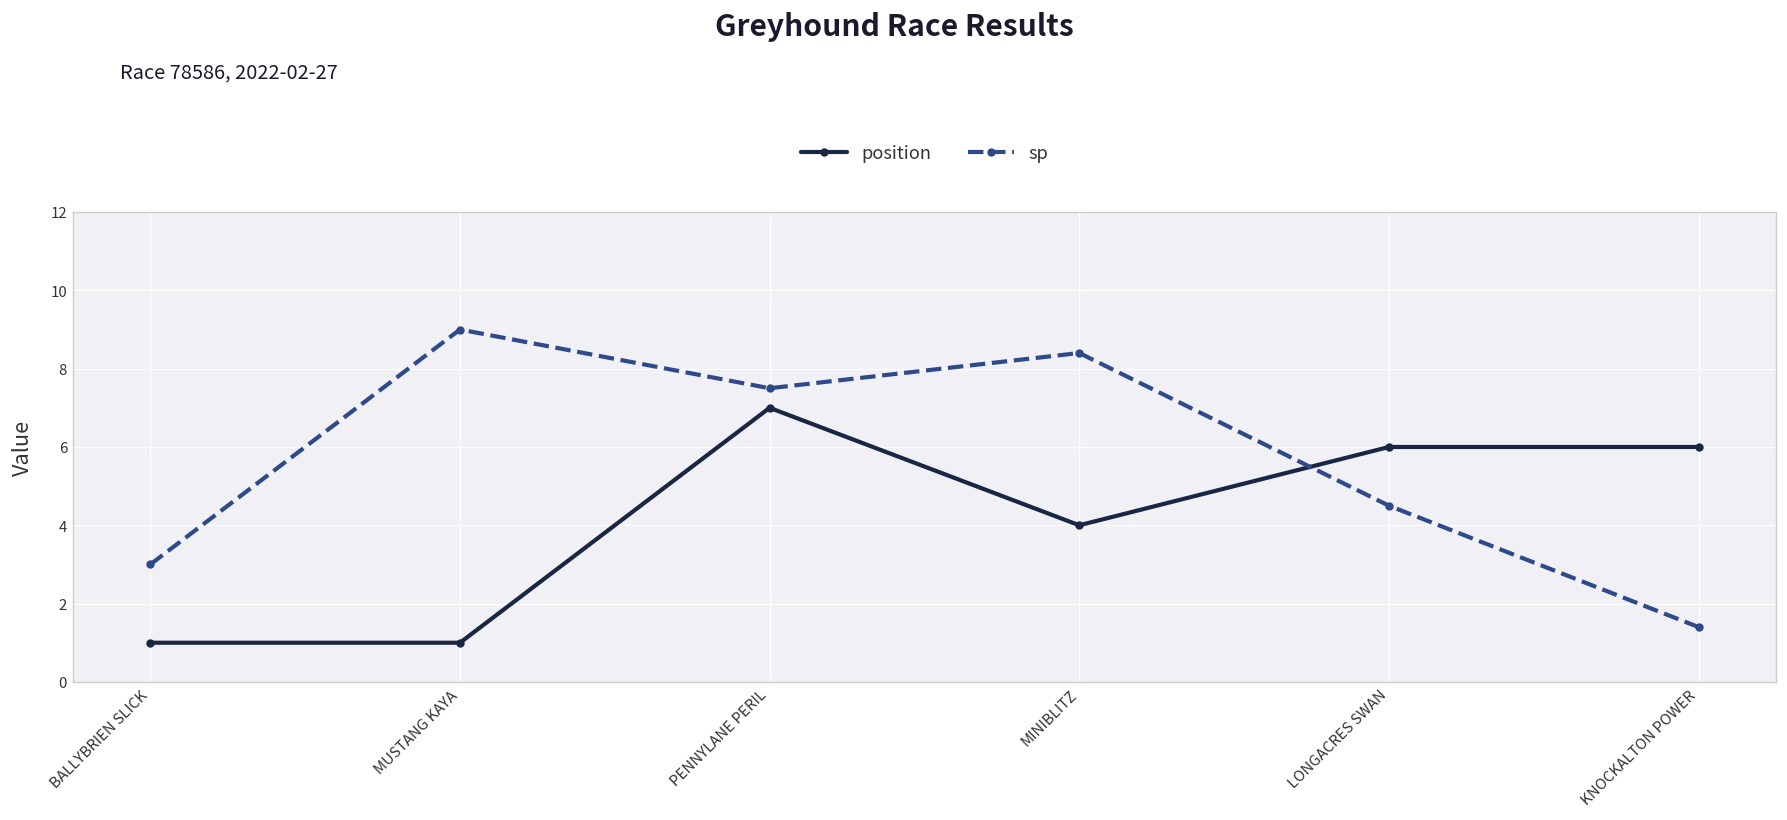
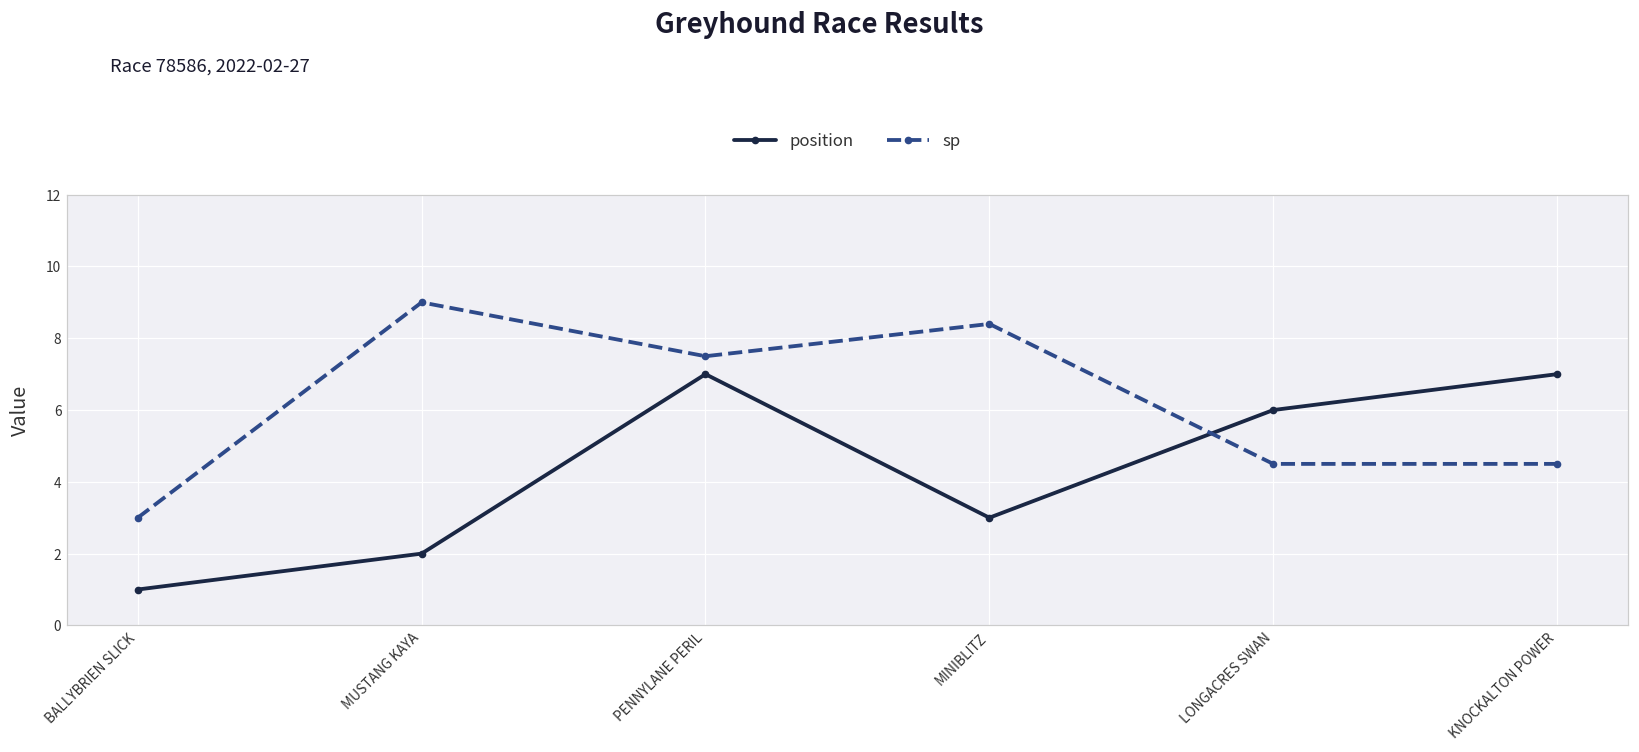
position, MUSTANG KAYA: 1 -> 2
position, MINIBLITZ: 4 -> 3
position, KNOCKALTON POWER: 6 -> 7
sp, KNOCKALTON POWER: 1.4 -> 4.5
